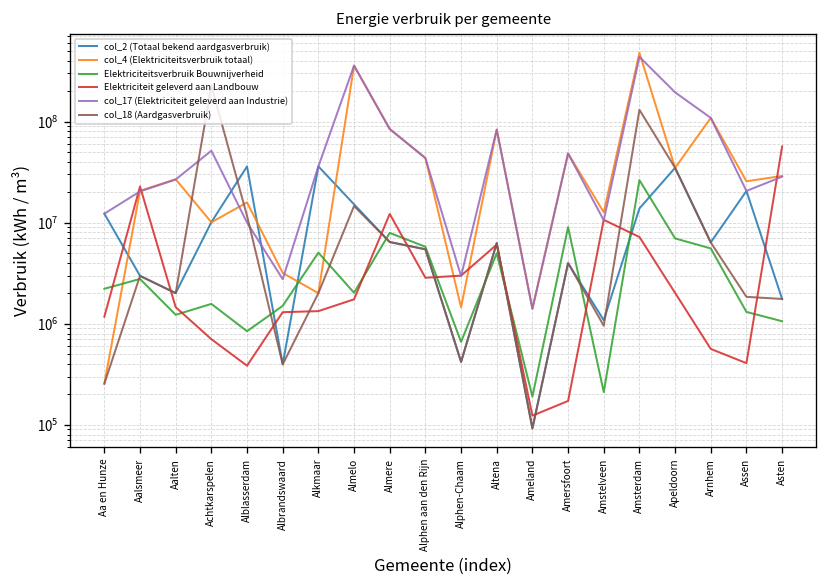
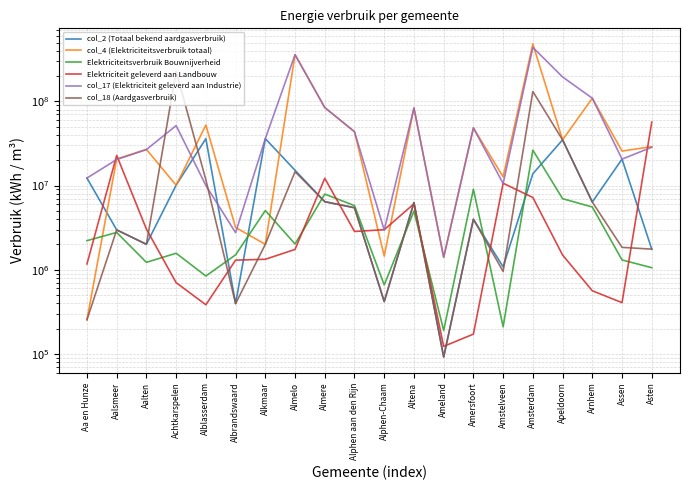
Elektriciteit geleverd aan Landbouw, Aalten: 1500000 -> 3000000
col_4 (Elektriciteitsverbruik totaal), Alblasserdam: 16000000 -> 50000000
Elektriciteit geleverd aan Landbouw, Apeldoorn: 2000000 -> 1500000
